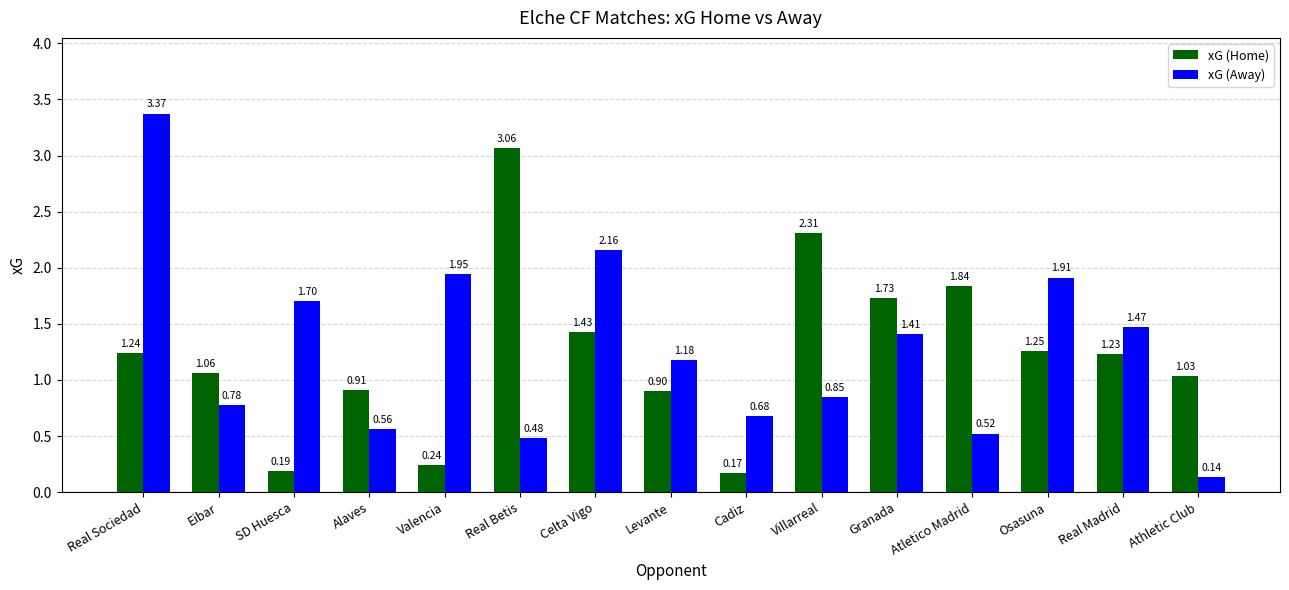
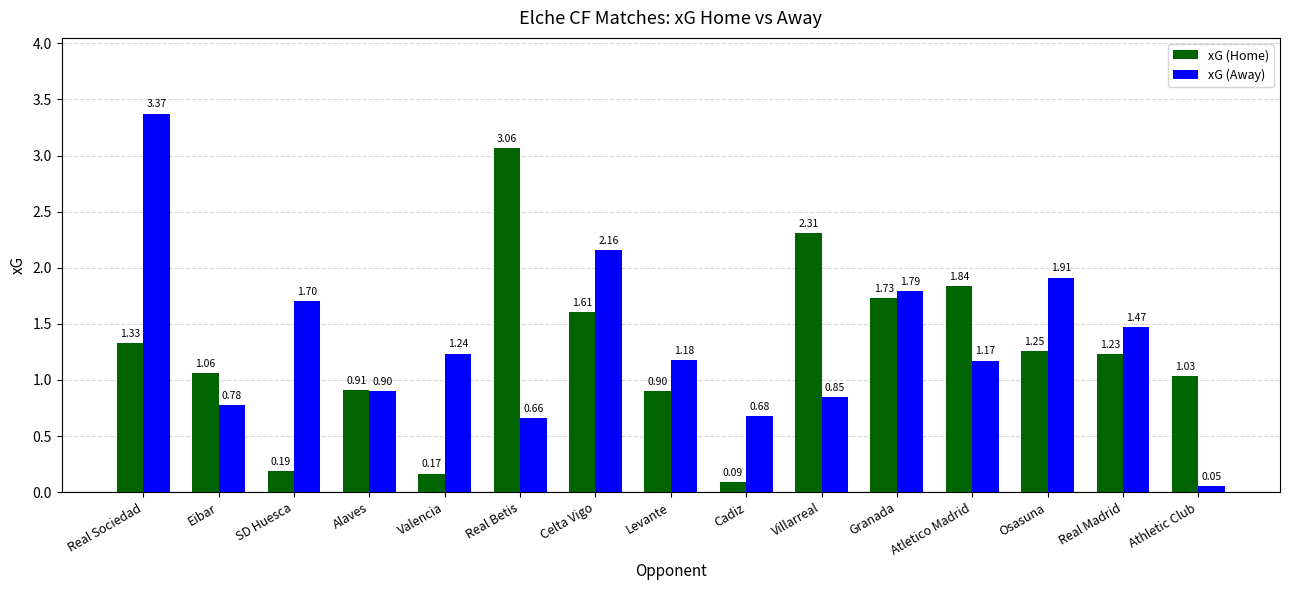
xG (Home), Real Sociedad: 1.24 -> 1.33
xG (Away), Alaves: 0.56 -> 0.90
xG (Home), Valencia: 0.24 -> 0.17
xG (Away), Valencia: 1.95 -> 1.24
xG (Away), Real Betis: 0.48 -> 0.66
xG (Home), Celta Vigo: 1.43 -> 1.61
xG (Home), Cadiz: 0.17 -> 0.09
xG (Away), Granada: 1.41 -> 1.79
xG (Away), Atletico Madrid: 0.52 -> 1.17
xG (Away), Athletic Club: 0.14 -> 0.05
